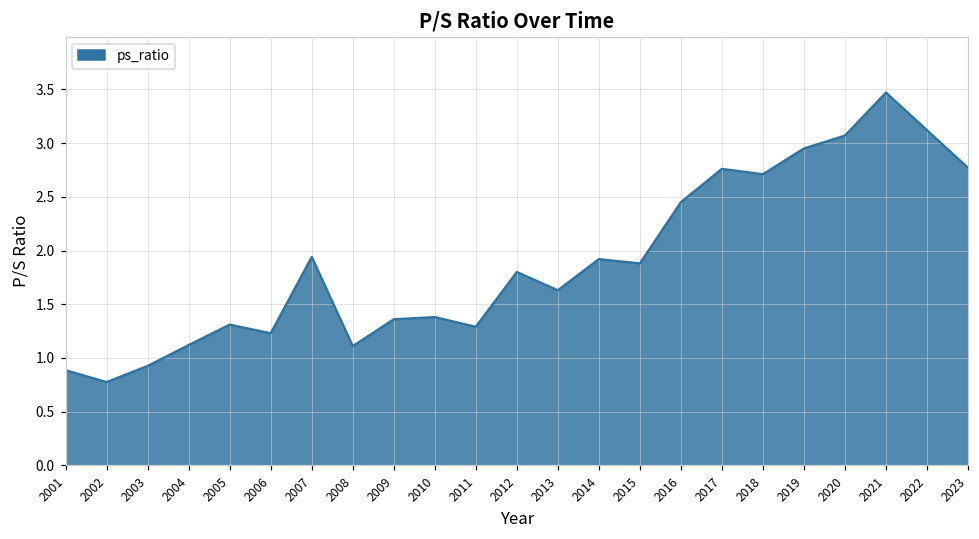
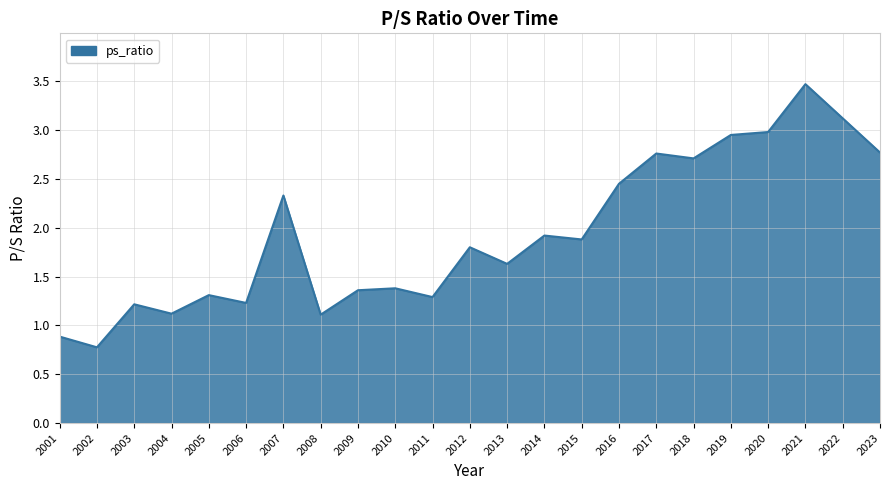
2003: 0.9 -> 1.2
2007: 1.9 -> 2.3
2020: 3.1 -> 3.0
